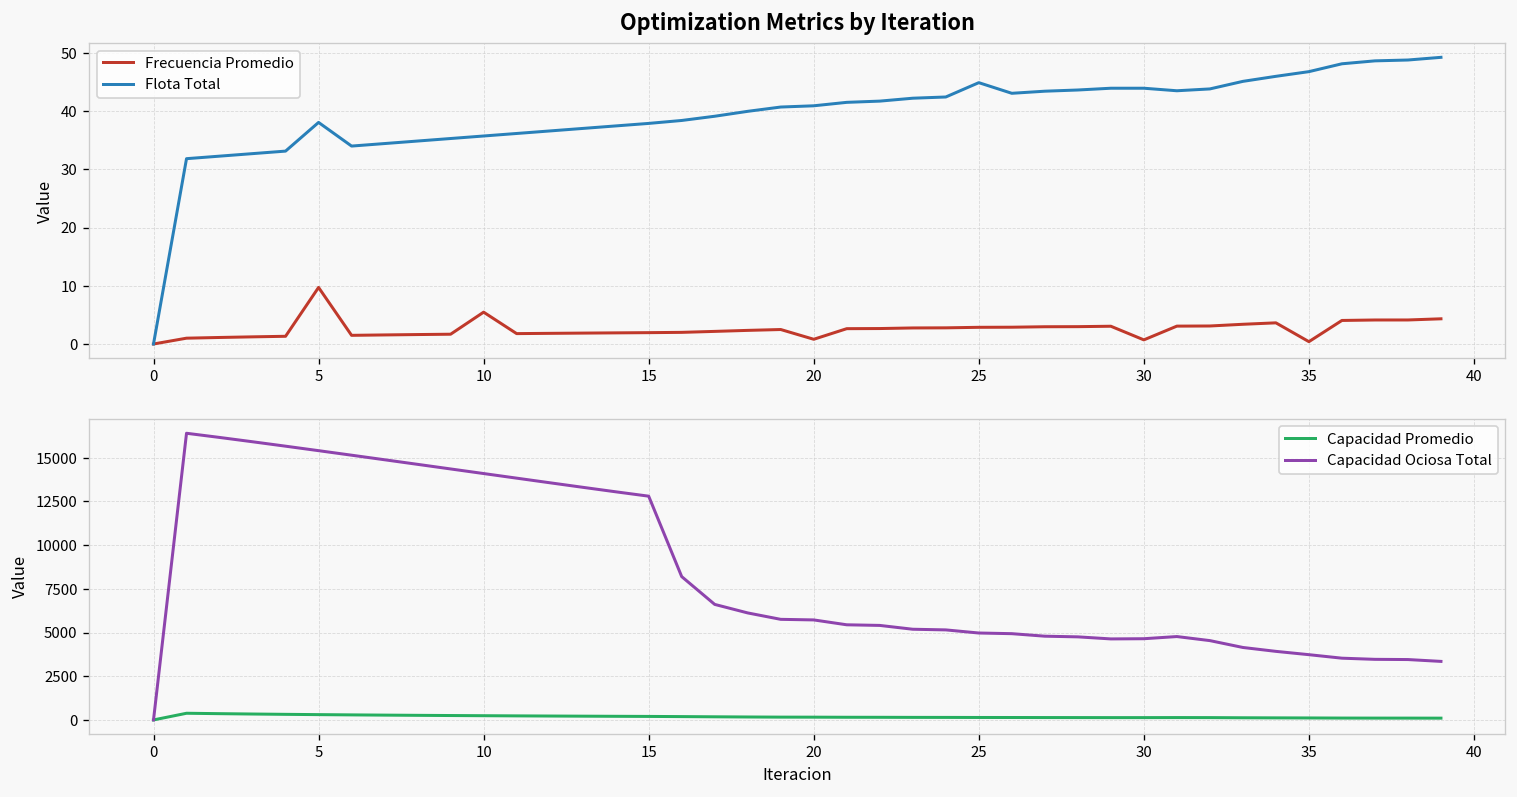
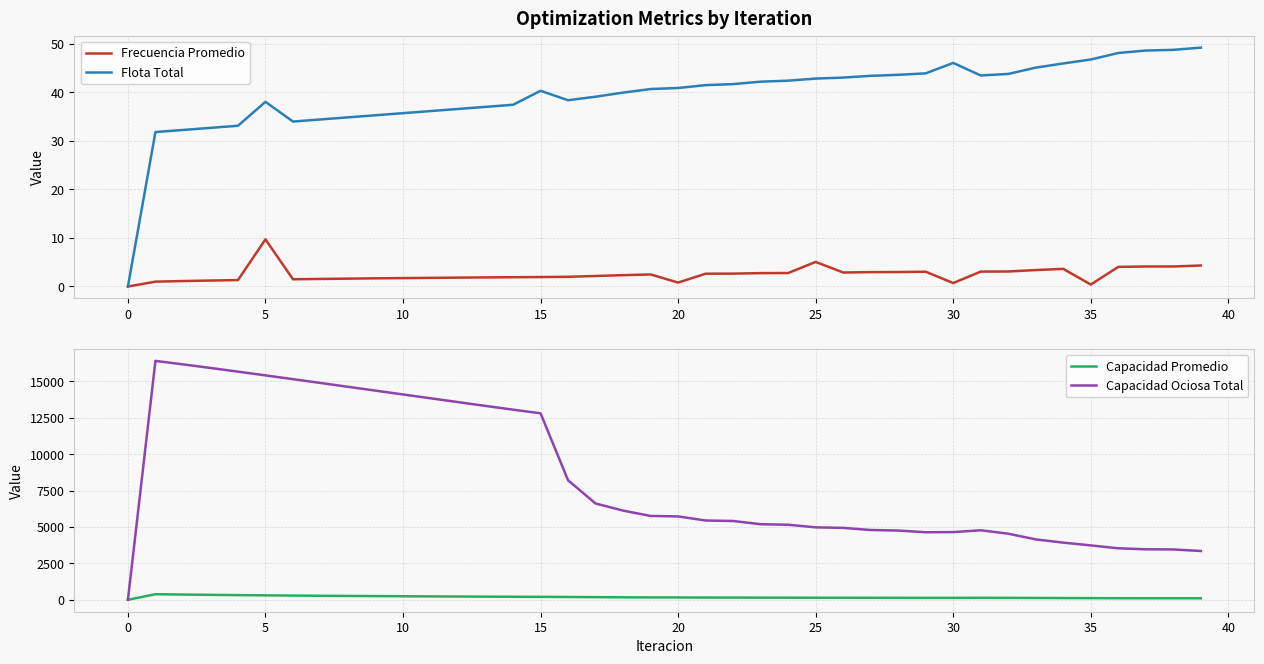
Optimization Metrics by Iteration, Frecuencia Promedio, 10: 5 -> 2
Optimization Metrics by Iteration, Flota Total, 15: 38 -> 40
Optimization Metrics by Iteration, Frecuencia Promedio, 25: 3 -> 5
Optimization Metrics by Iteration, Flota Total, 25: 45 -> 43
Optimization Metrics by Iteration, Flota Total, 30: 44 -> 46
